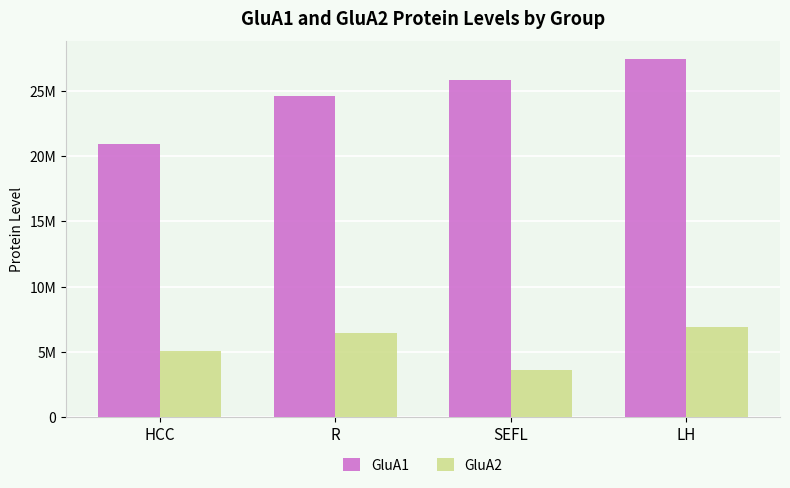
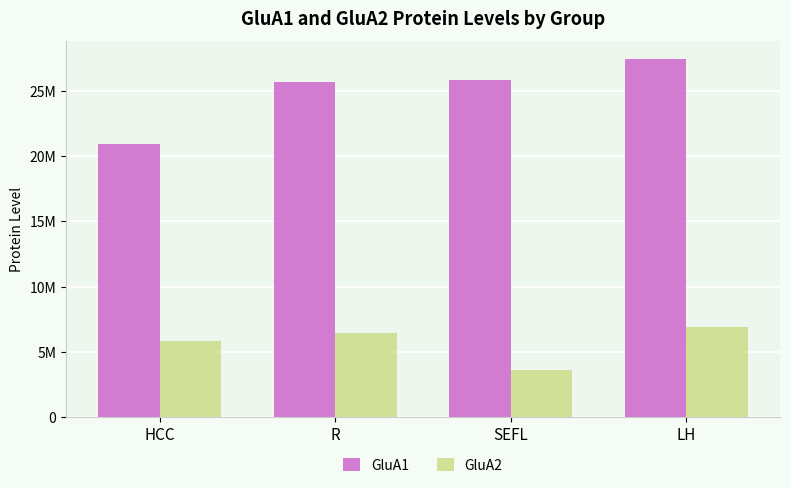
GluA2, HCC: 5100000 -> 5900000
GluA1, R: 24600000 -> 25700000
